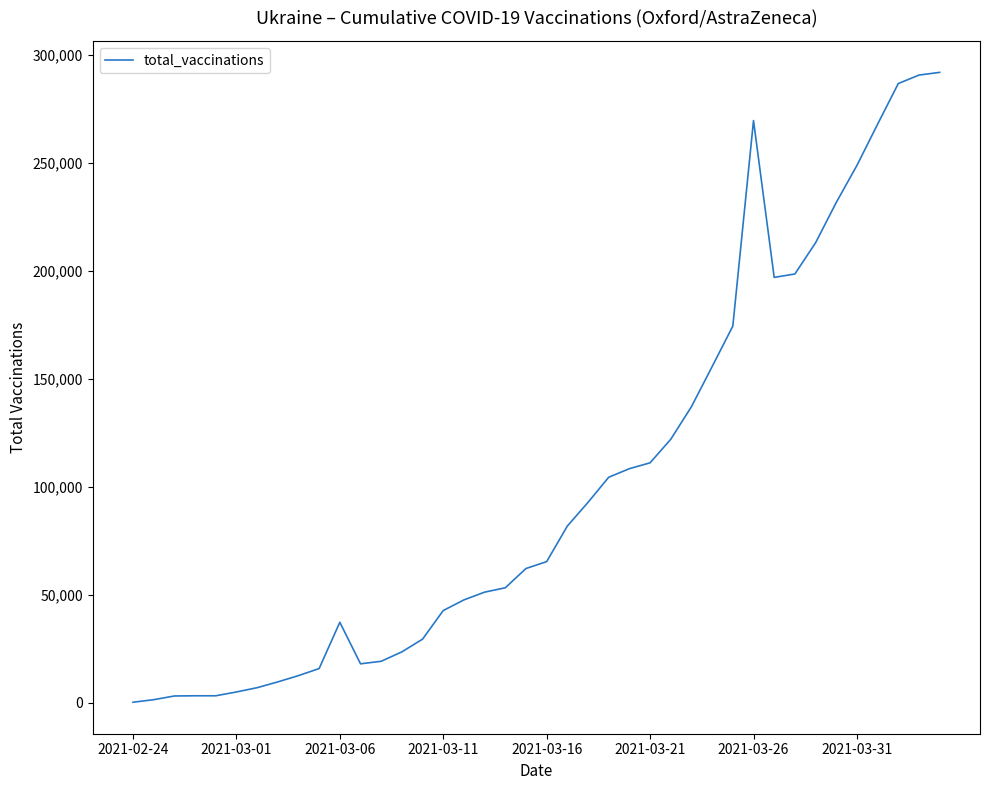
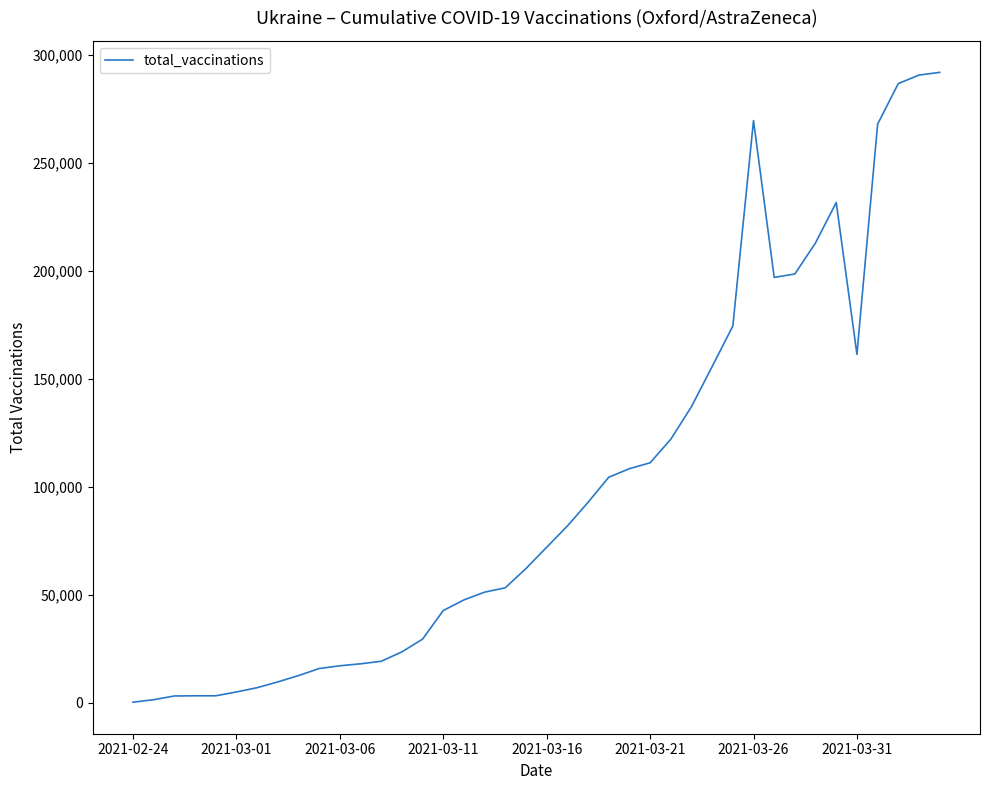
2021-03-06: 37,000 -> 17,000
2021-03-16: 65,000 -> 72,000
2021-03-31: 249,000 -> 161,000
